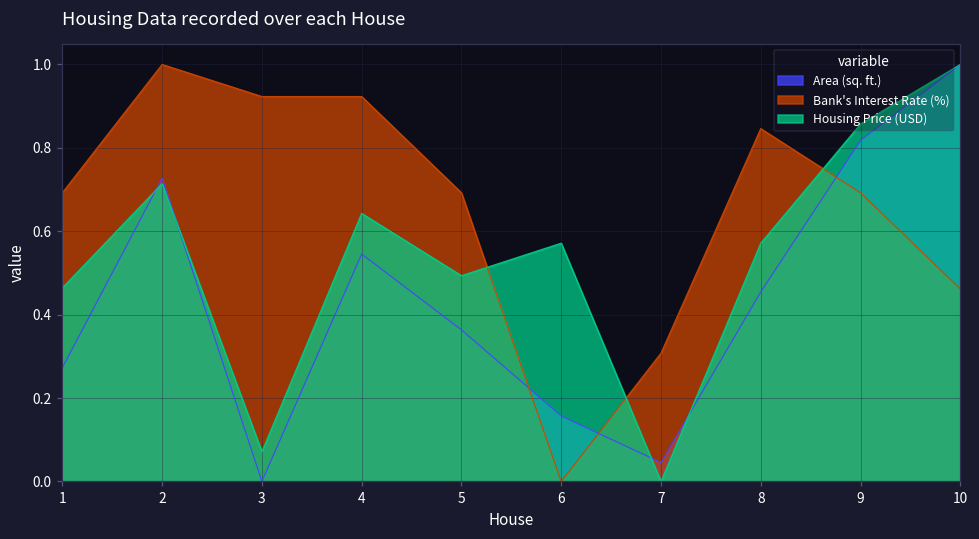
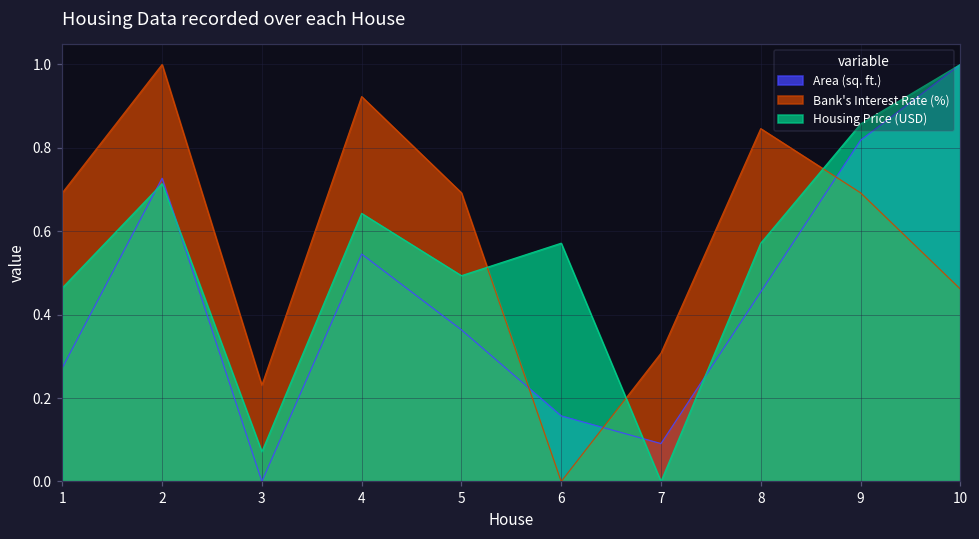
Bank's Interest Rate (%), 3: 0.92 -> 0.23
Area (sq. ft.), 7: 0.05 -> 0.09
